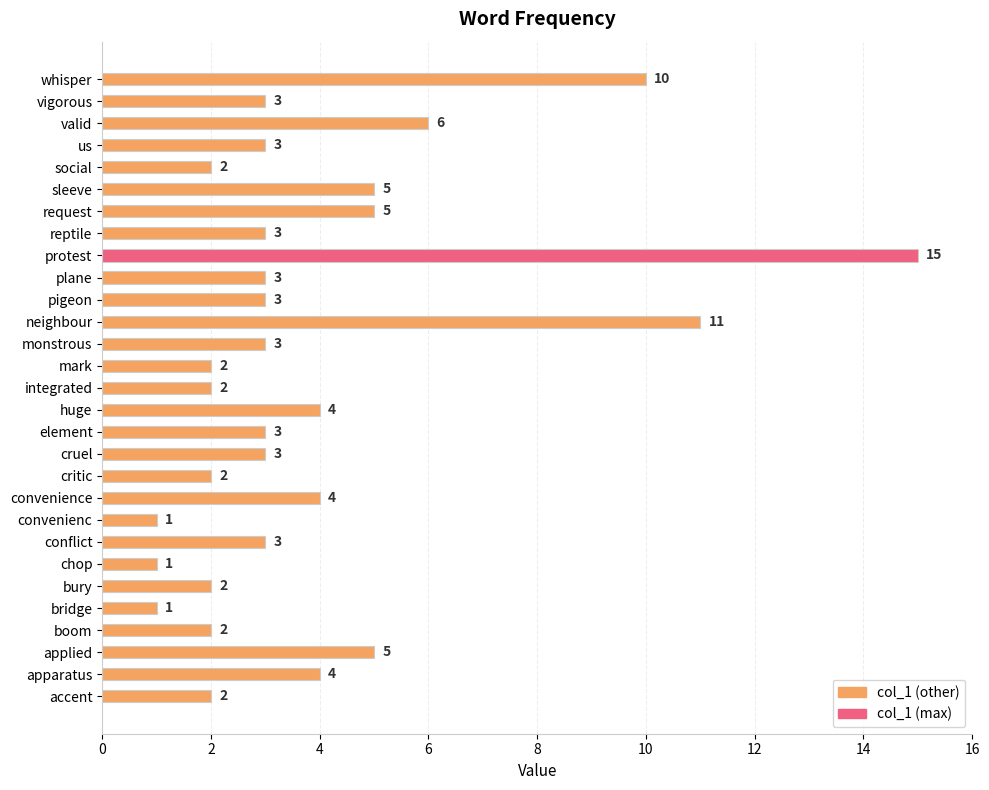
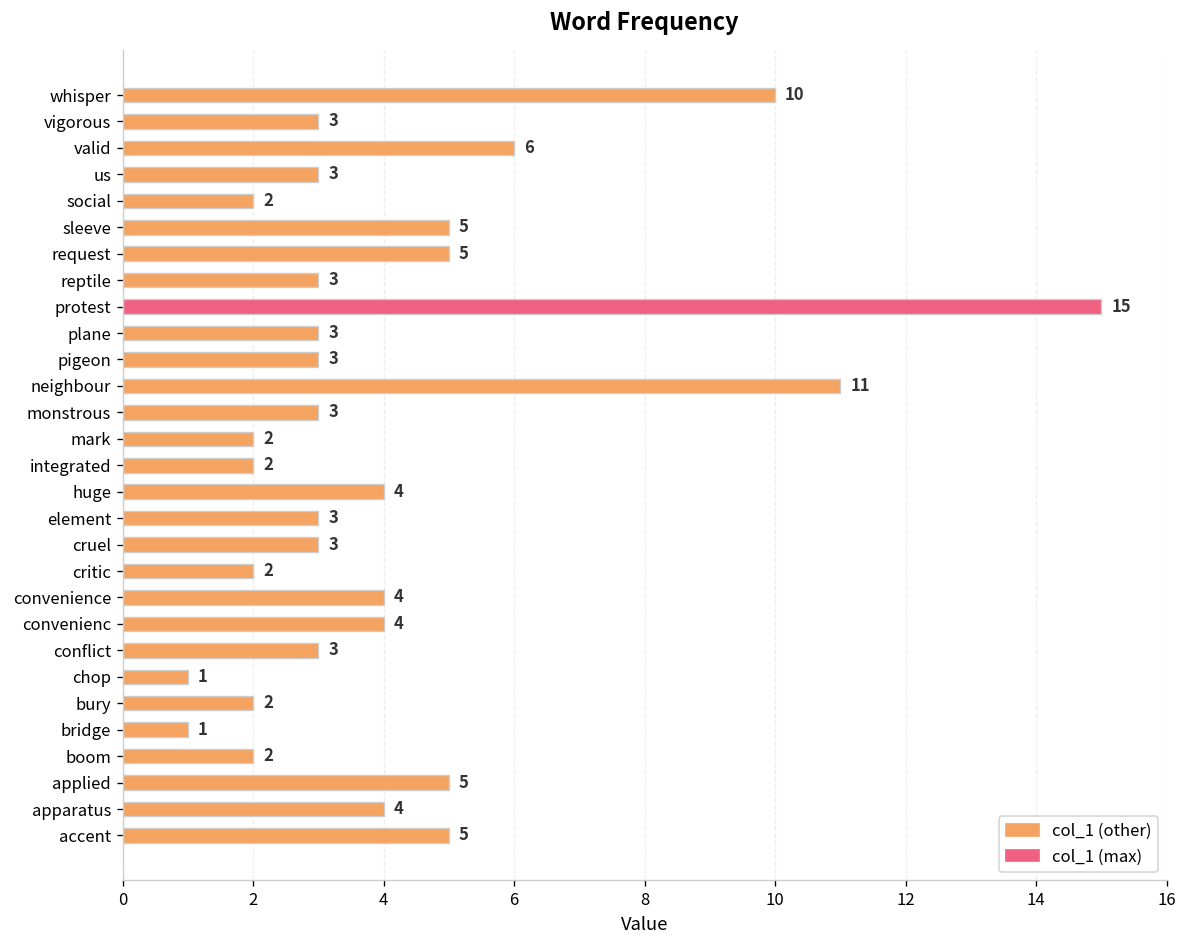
convenienc: 1 -> 4
accent: 2 -> 5
